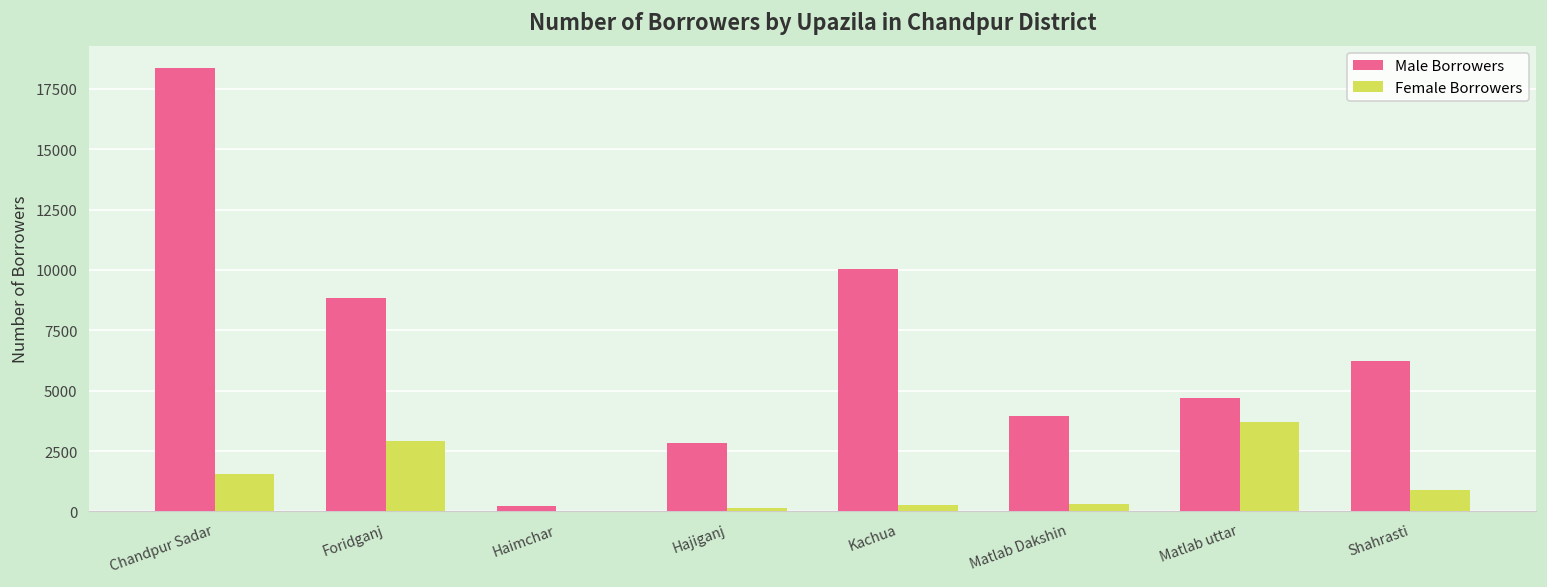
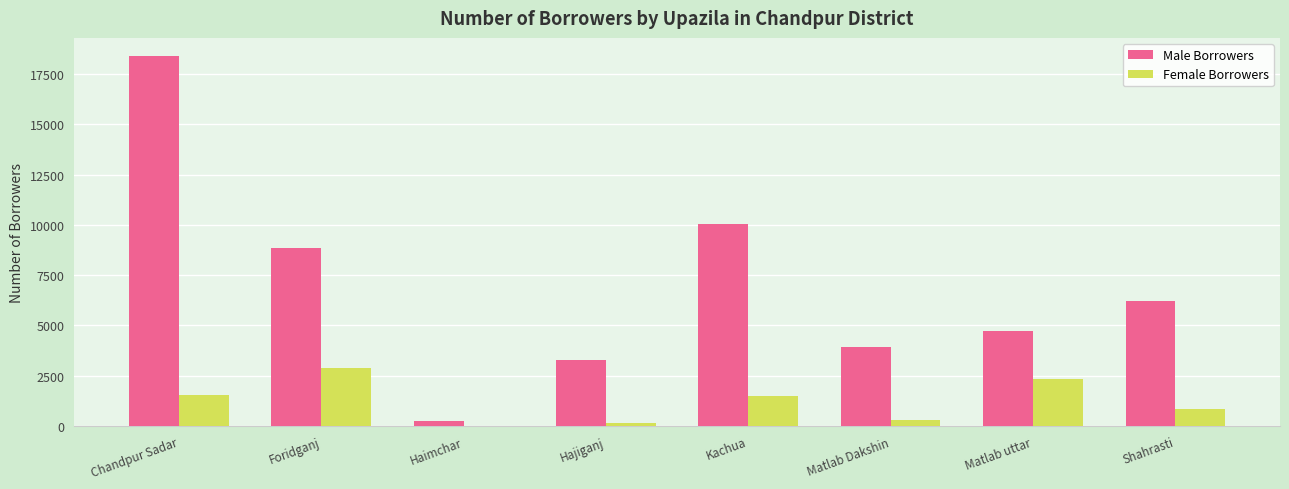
Male Borrowers, Hajiganj: 2800 -> 3300
Female Borrowers, Kachua: 300 -> 1500
Female Borrowers, Matlab uttar: 3700 -> 2300
